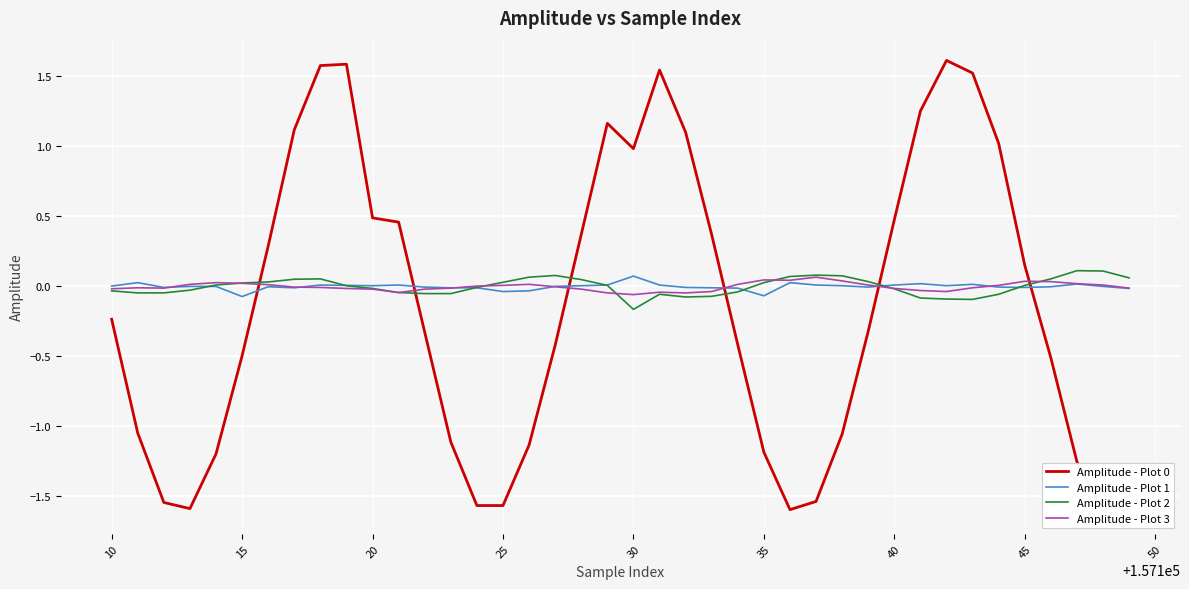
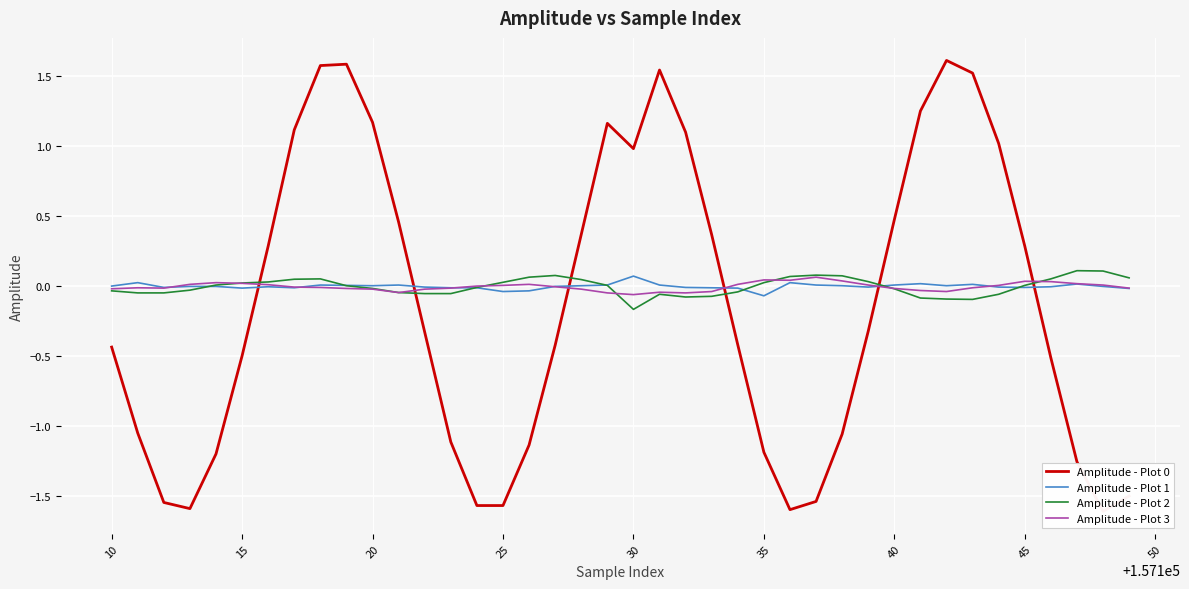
Amplitude - Plot 0, 10: -0.24 -> -0.44
Amplitude - Plot 1, 15: -0.07 -> -0.01
Amplitude - Plot 0, 20: 0.49 -> 1.17
Amplitude - Plot 0, 45: 0.15 -> 0.29
